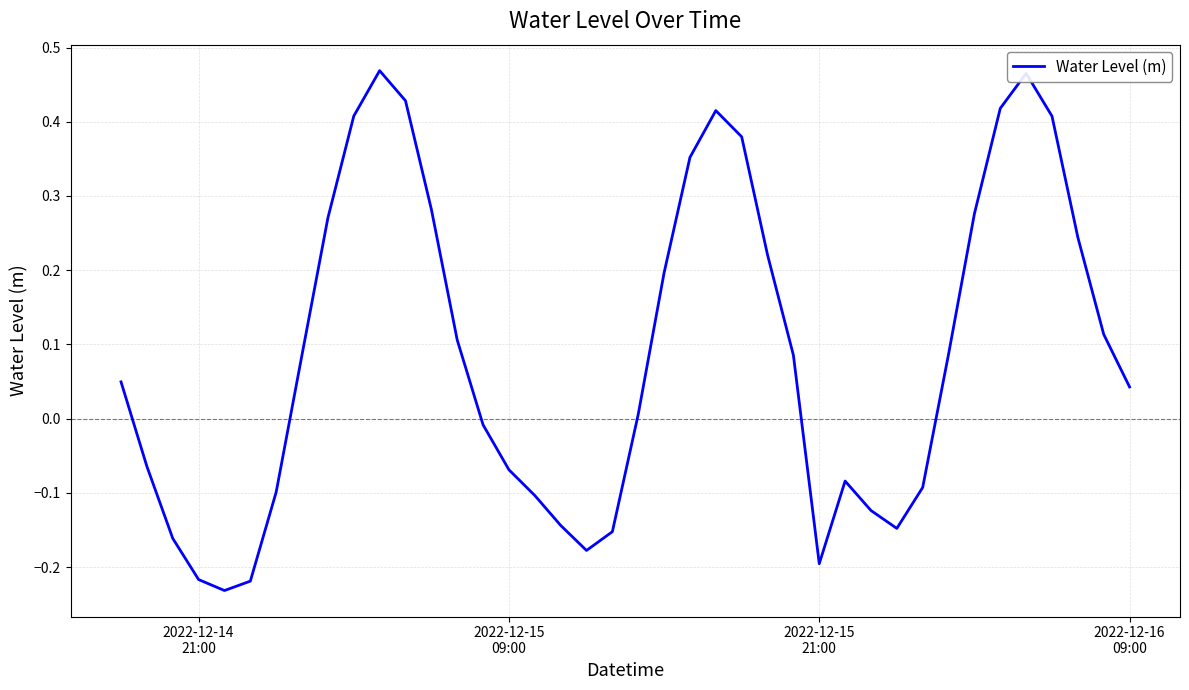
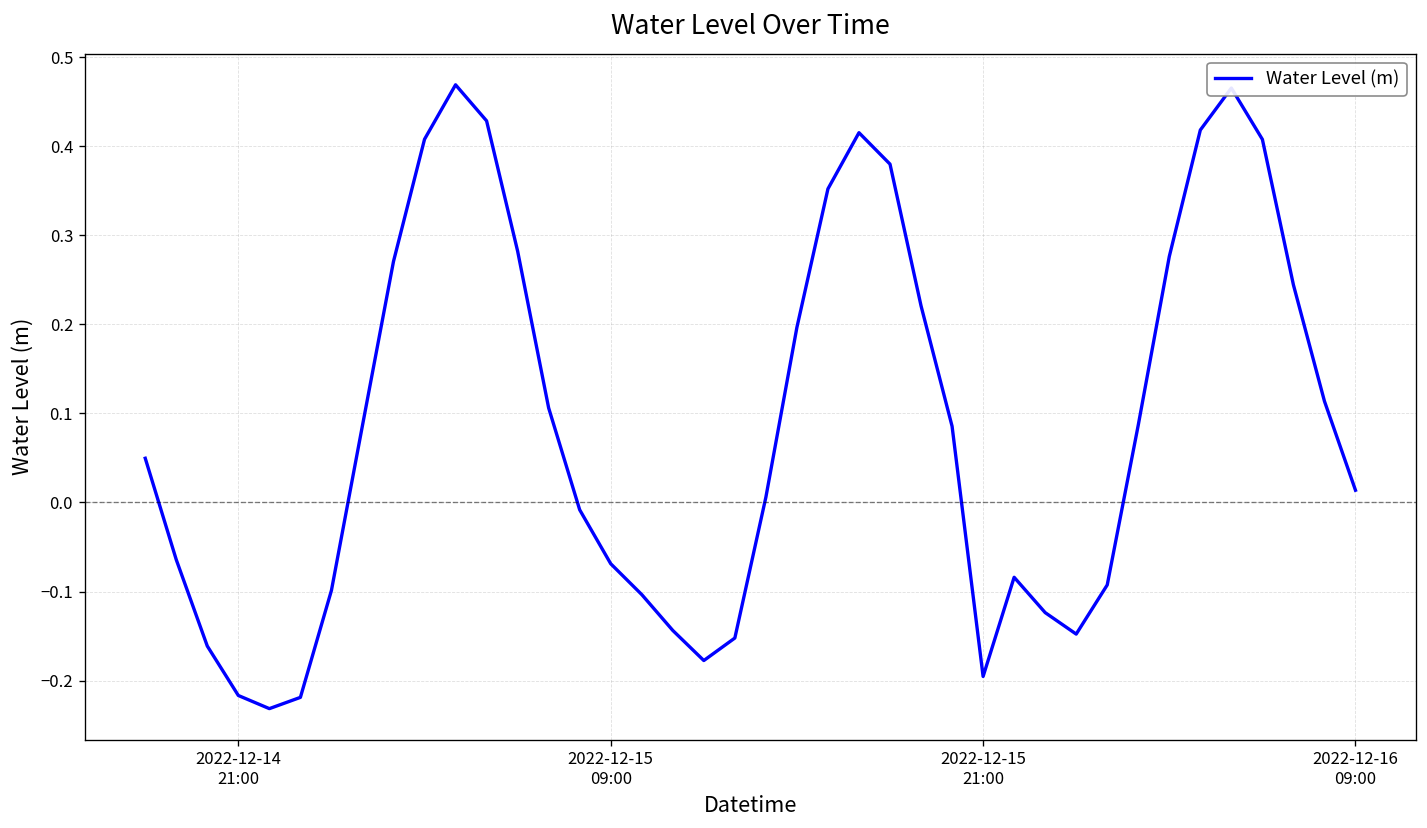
2022-12-16 09:00: 0.04 -> 0.01
